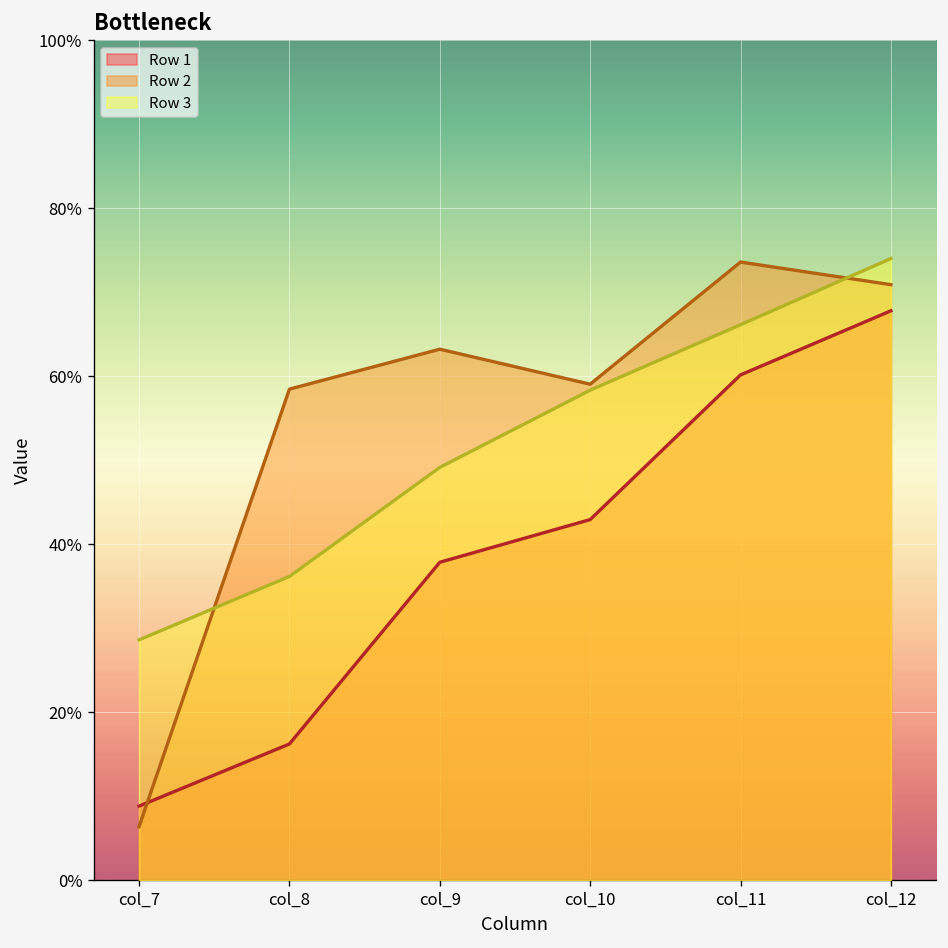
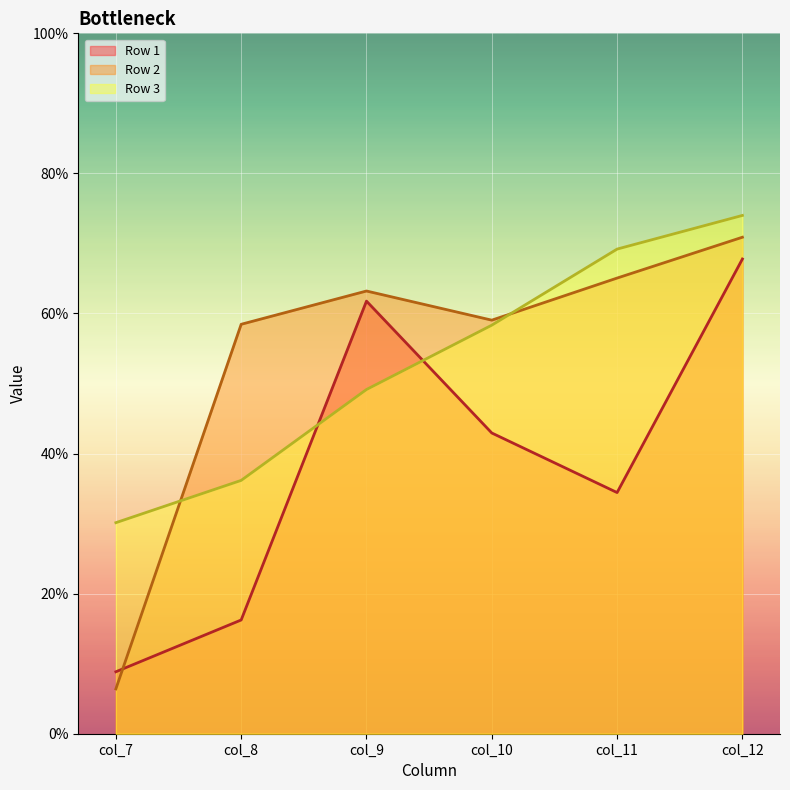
Row 3, col_7: 29% -> 30%
Row 1, col_9: 38% -> 62%
Row 1, col_11: 60% -> 34%
Row 2, col_11: 74% -> 65%
Row 3, col_11: 66% -> 69%
